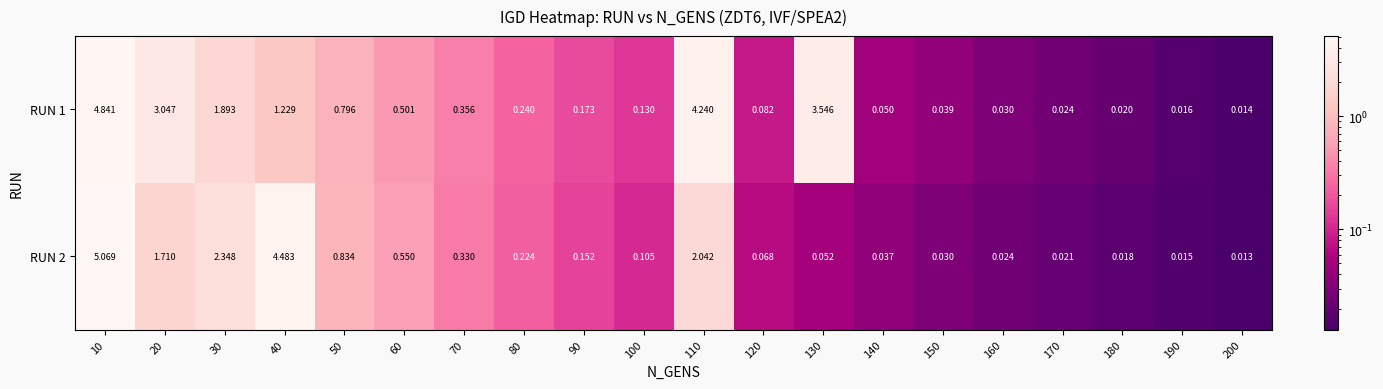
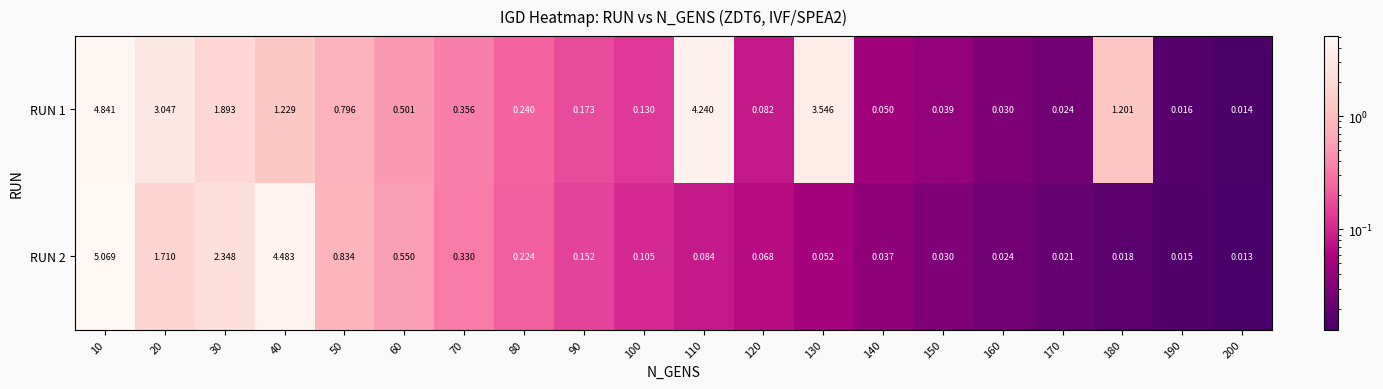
RUN 1, 180: 0.020 -> 1.201
RUN 2, 110: 2.042 -> 0.084
